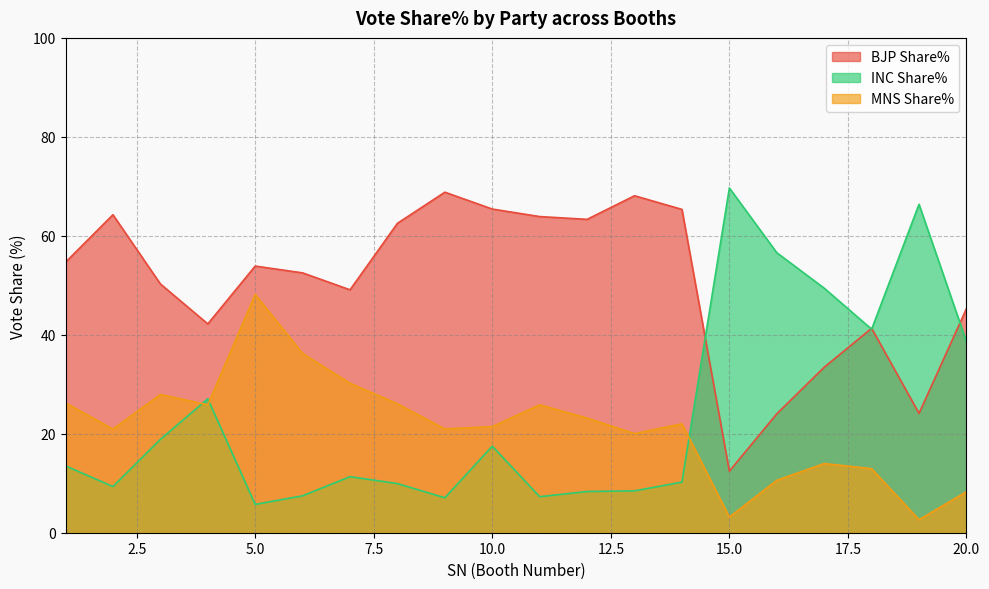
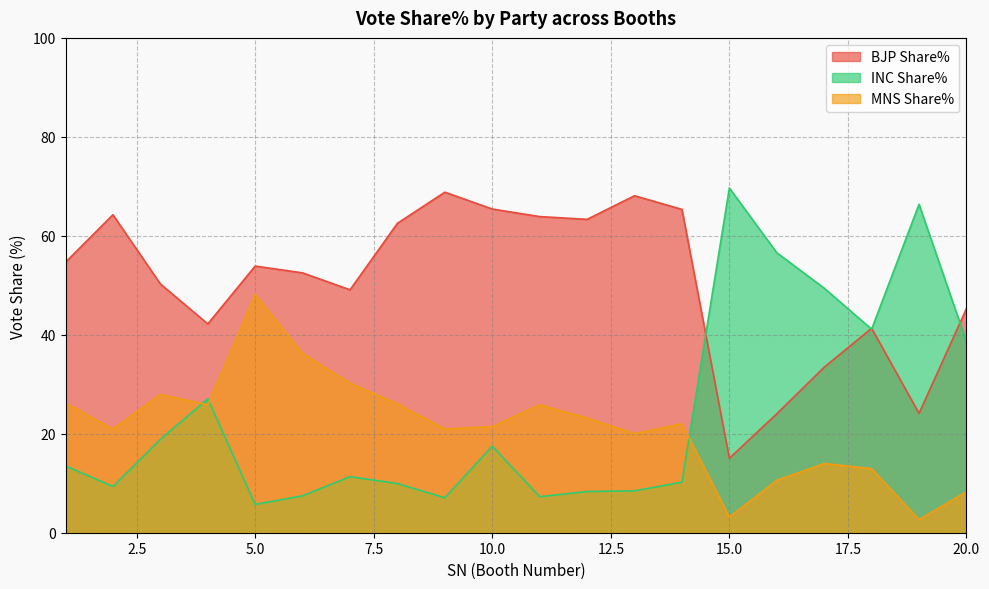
BJP Share%, 15.0: 12 -> 15
